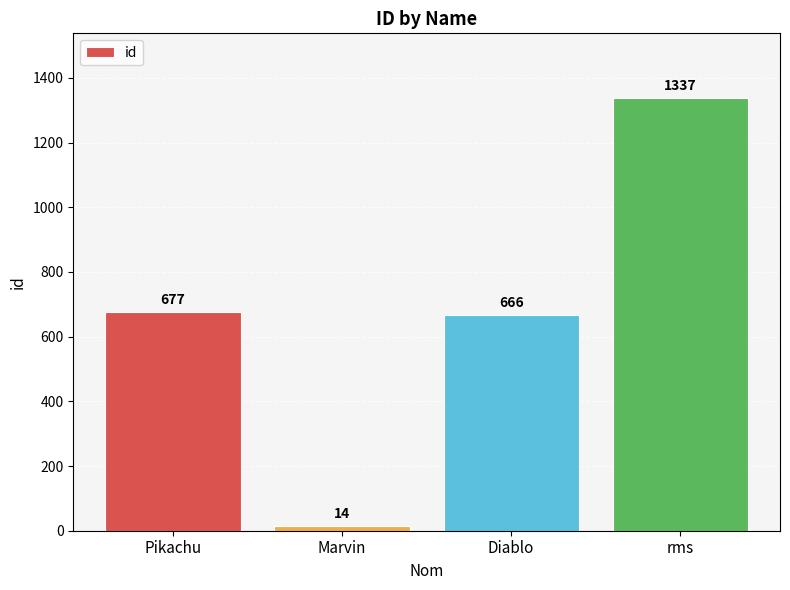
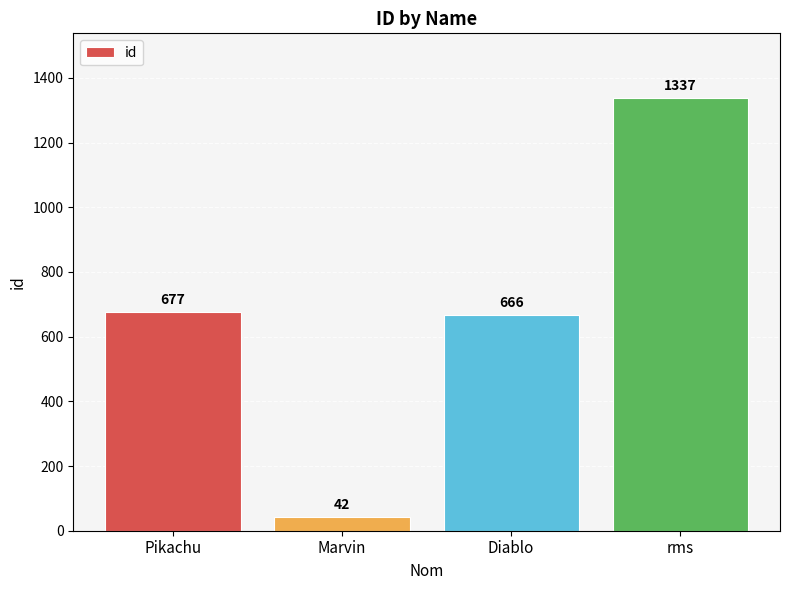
Marvin: 14 -> 42
